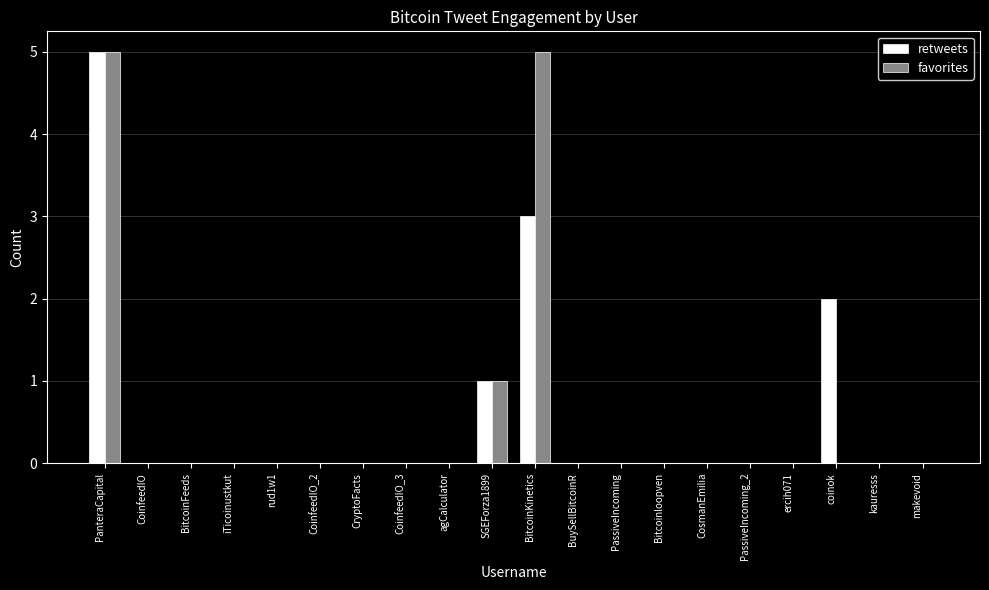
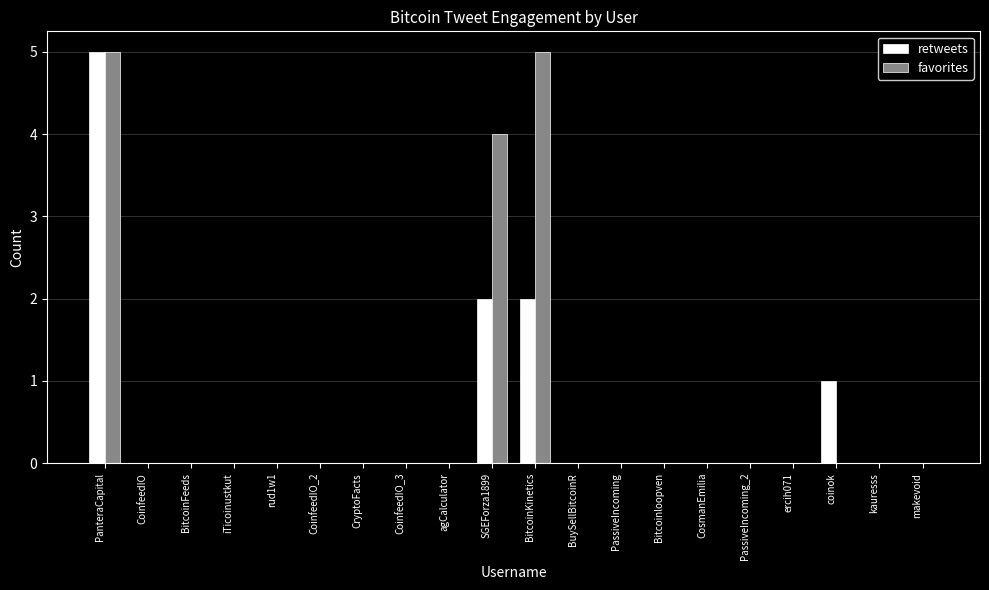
retweets, SGEForza1899: 1 -> 2
favorites, SGEForza1899: 1 -> 4
retweets, BitcoinKinetics: 3 -> 2
retweets, coinok: 2 -> 1
